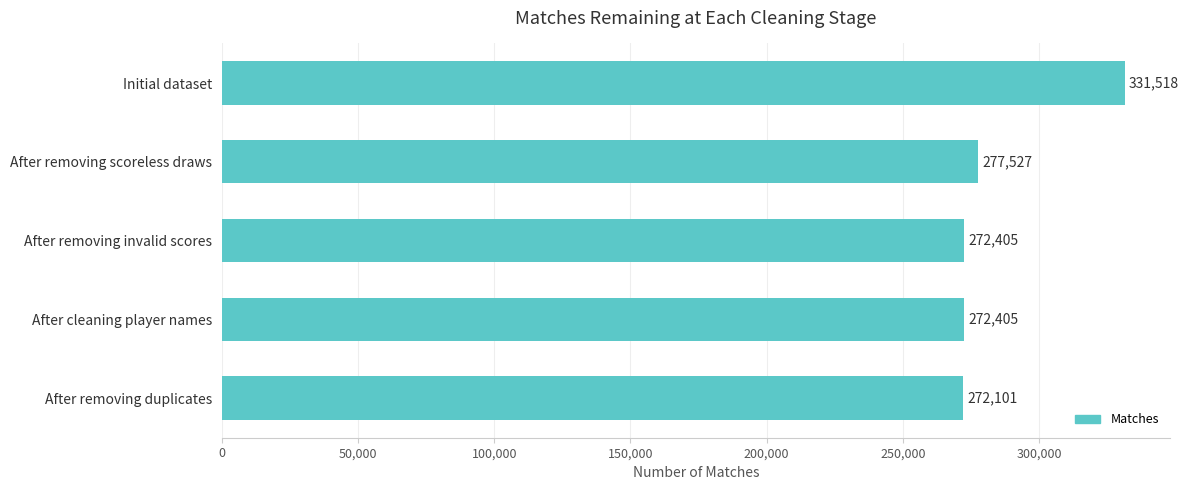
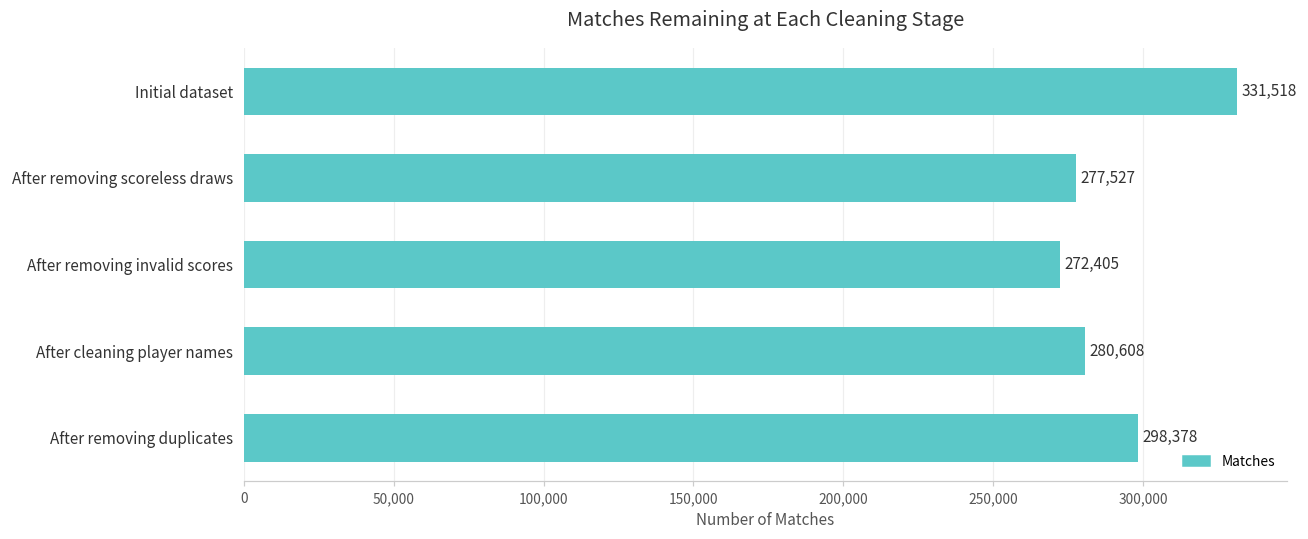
After cleaning player names: 272,405 -> 280,608
After removing duplicates: 272,101 -> 298,378
